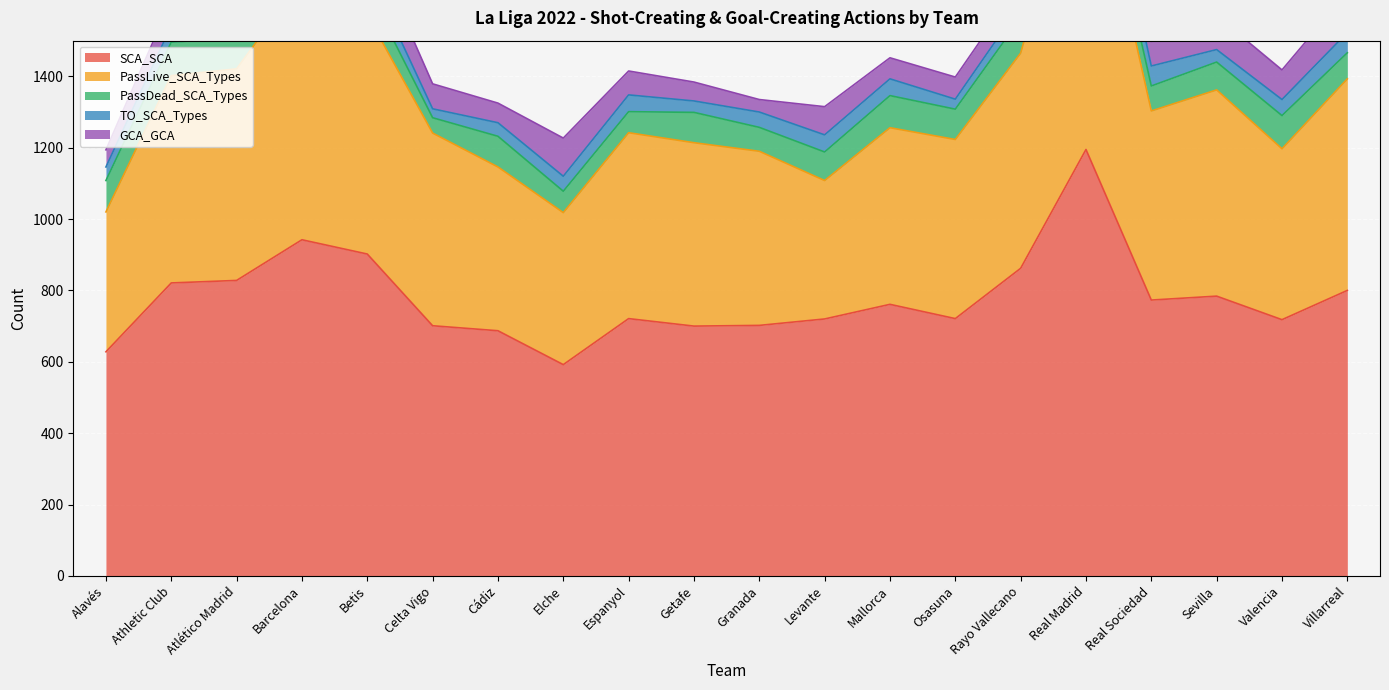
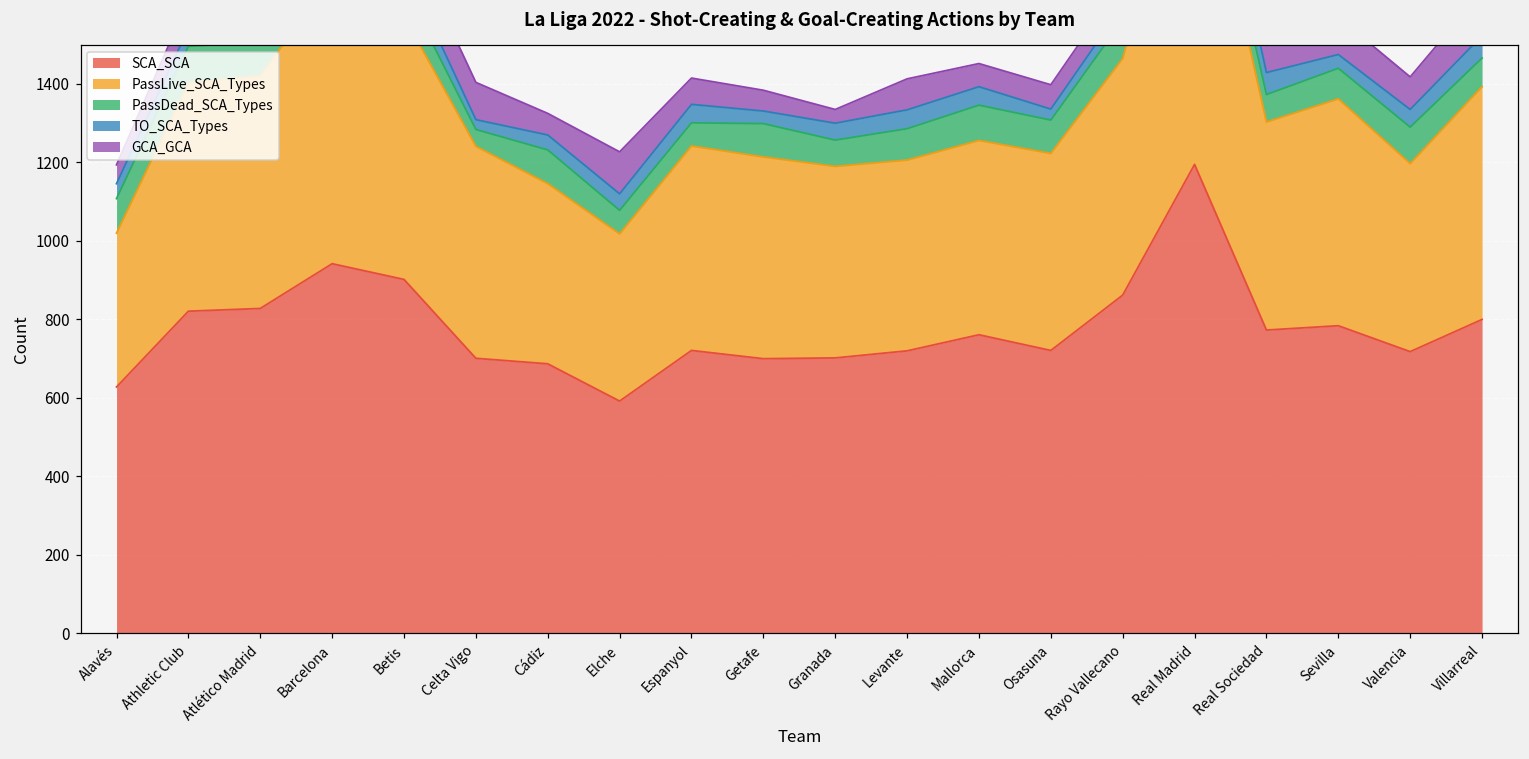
GCA_GCA, Celta Vigo: 70 -> 100
PassLive_SCA_Types, Levante: 390 -> 490
